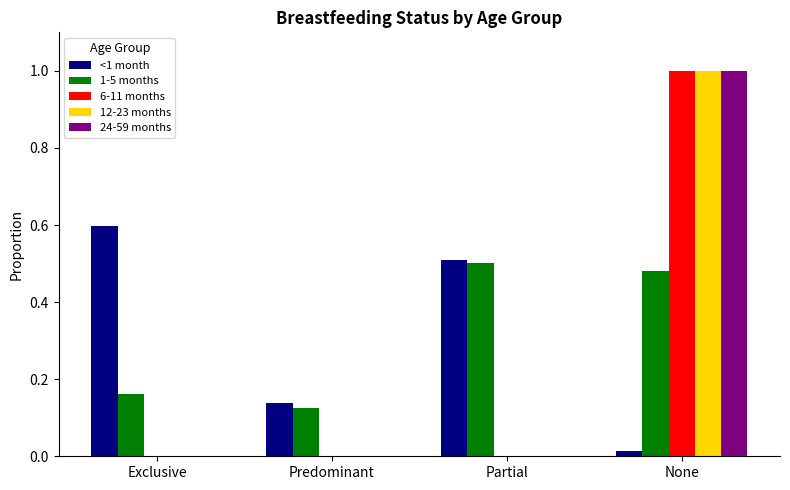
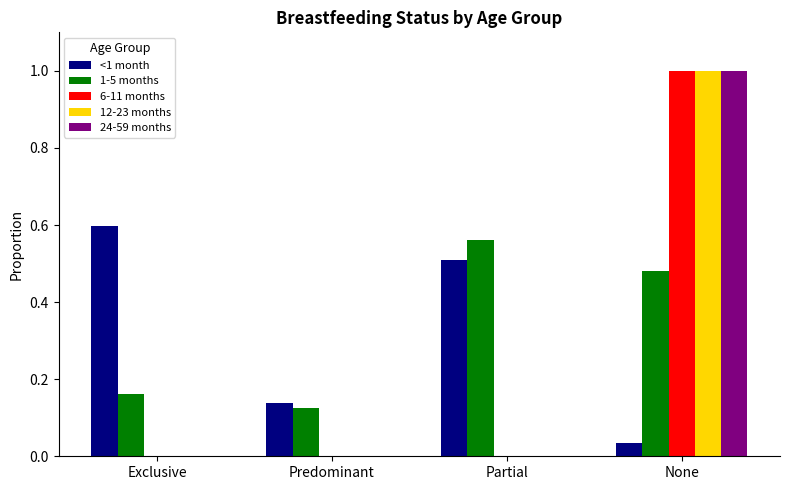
1-5 months, Partial: 0.50 -> 0.56
<1 month, None: 0.01 -> 0.03
